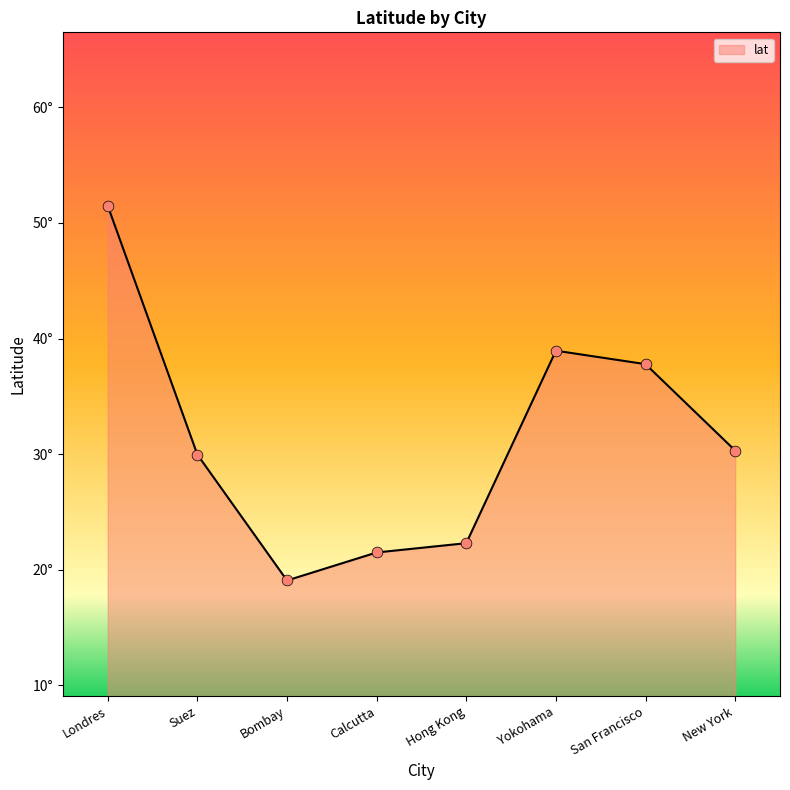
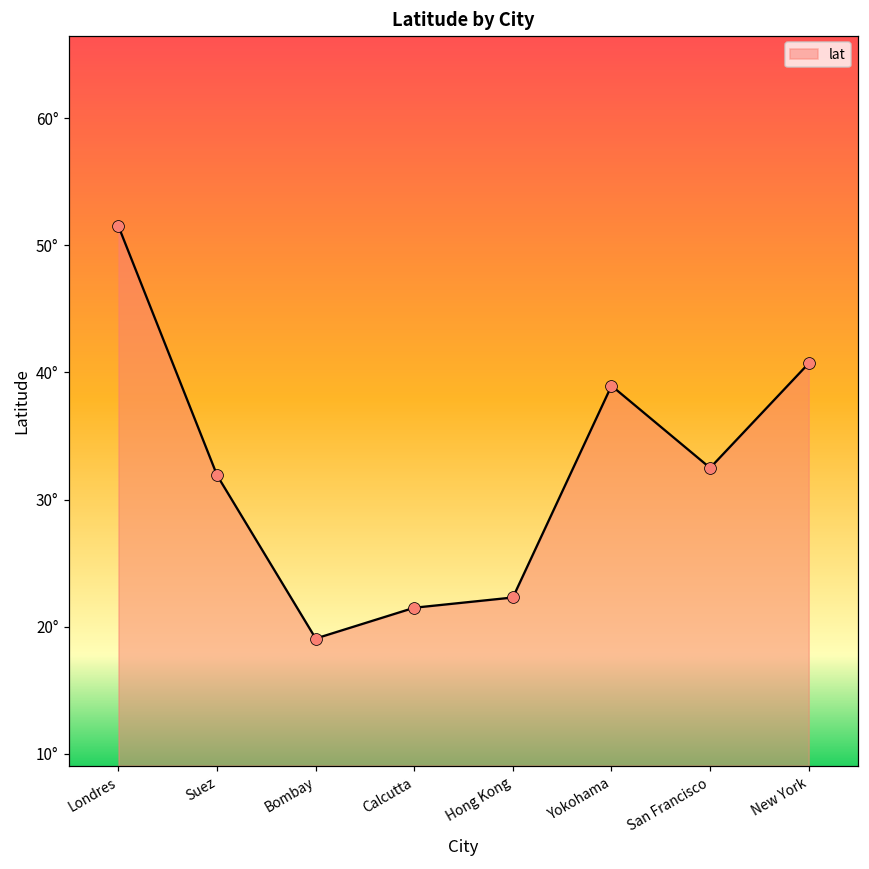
Suez: 30.0° -> 31.9°
San Francisco: 37.8° -> 32.5°
New York: 30.3° -> 40.7°
